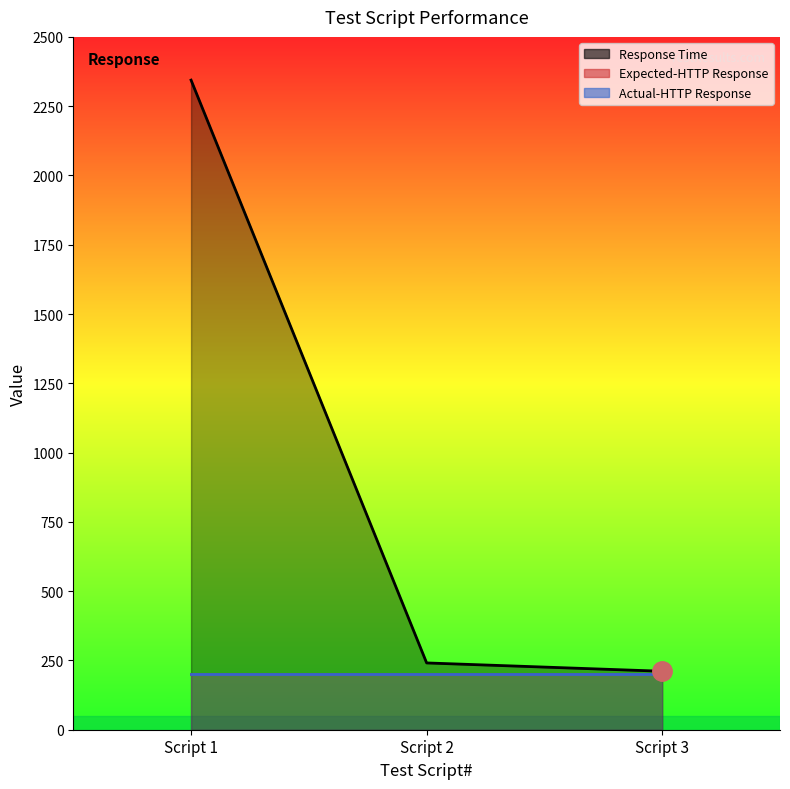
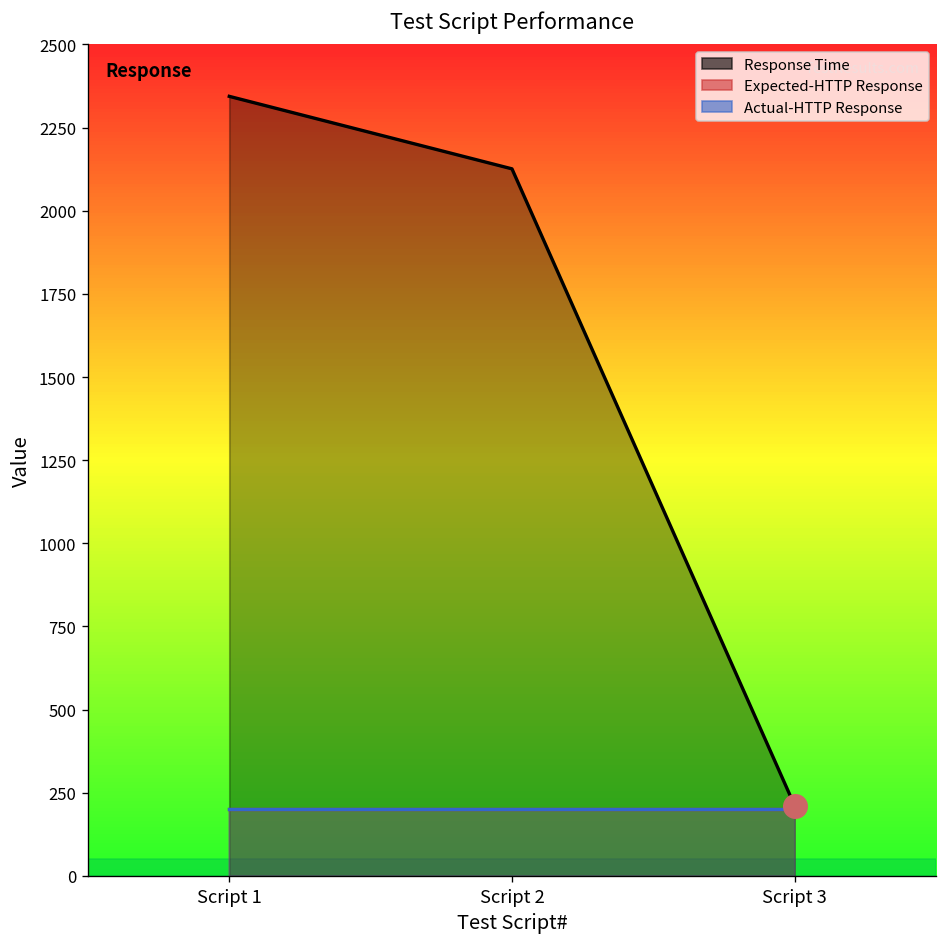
Response Time, Script 2: 240 -> 2130
